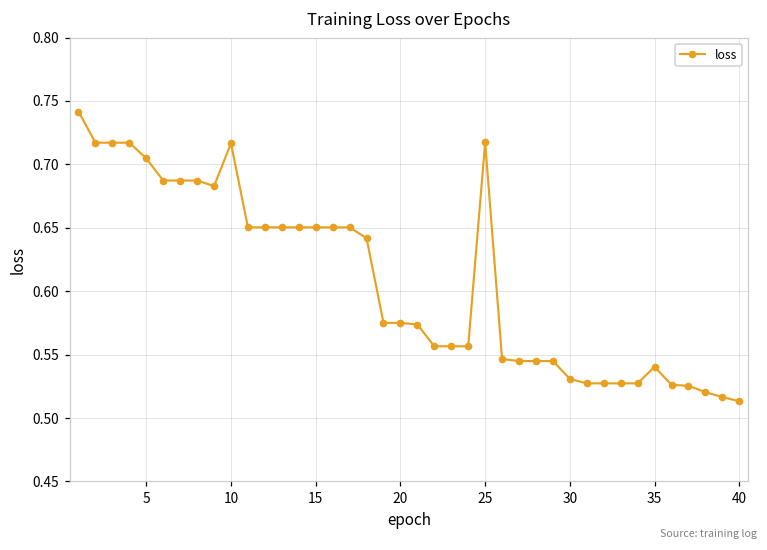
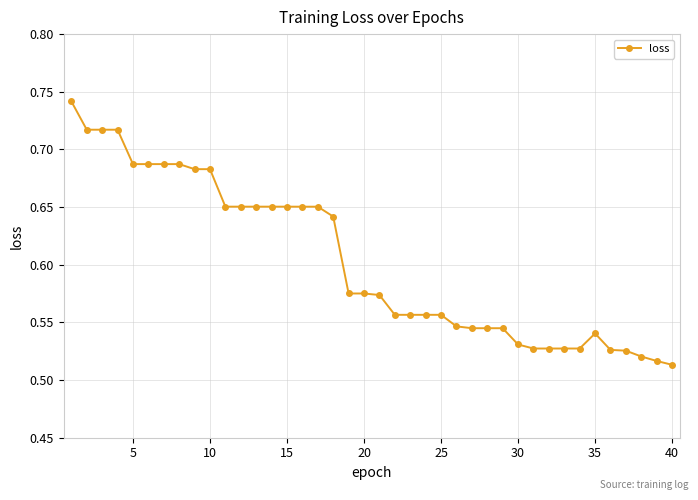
5: 0.705 -> 0.687
10: 0.717 -> 0.683
25: 0.717 -> 0.557
